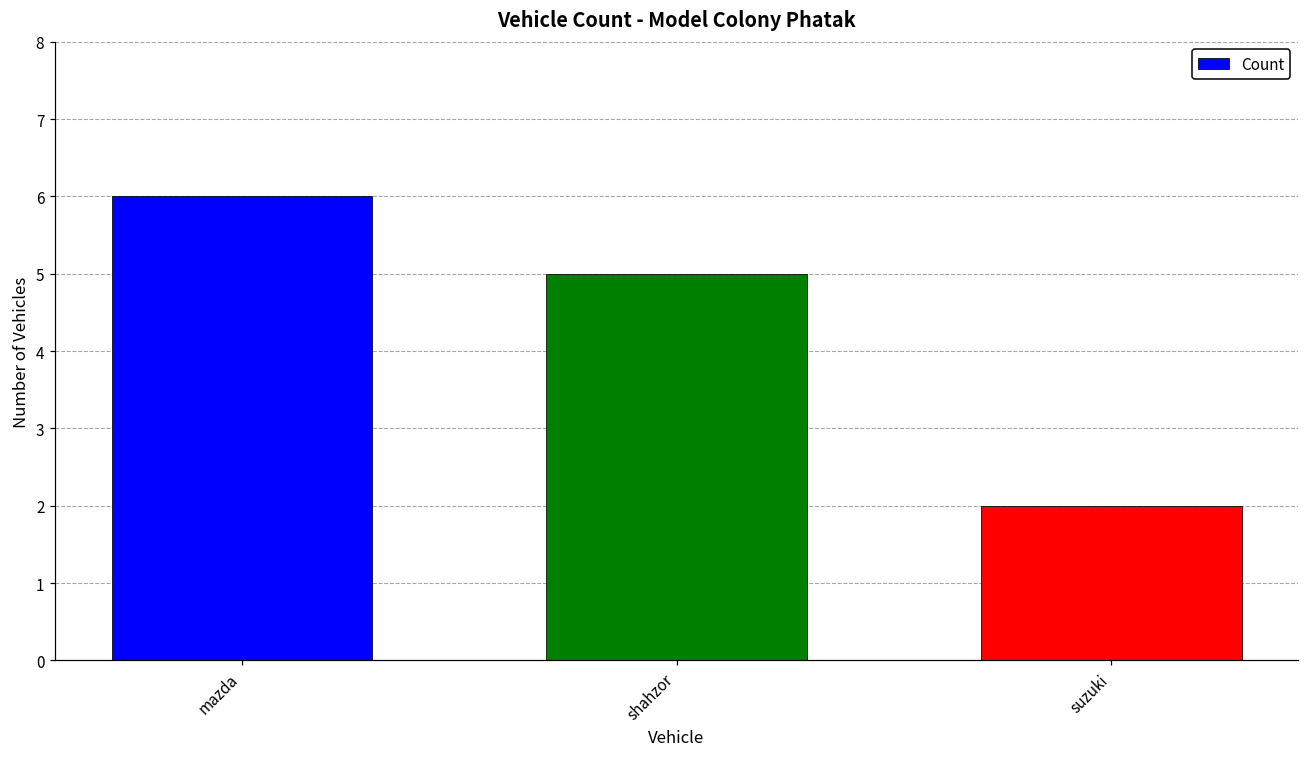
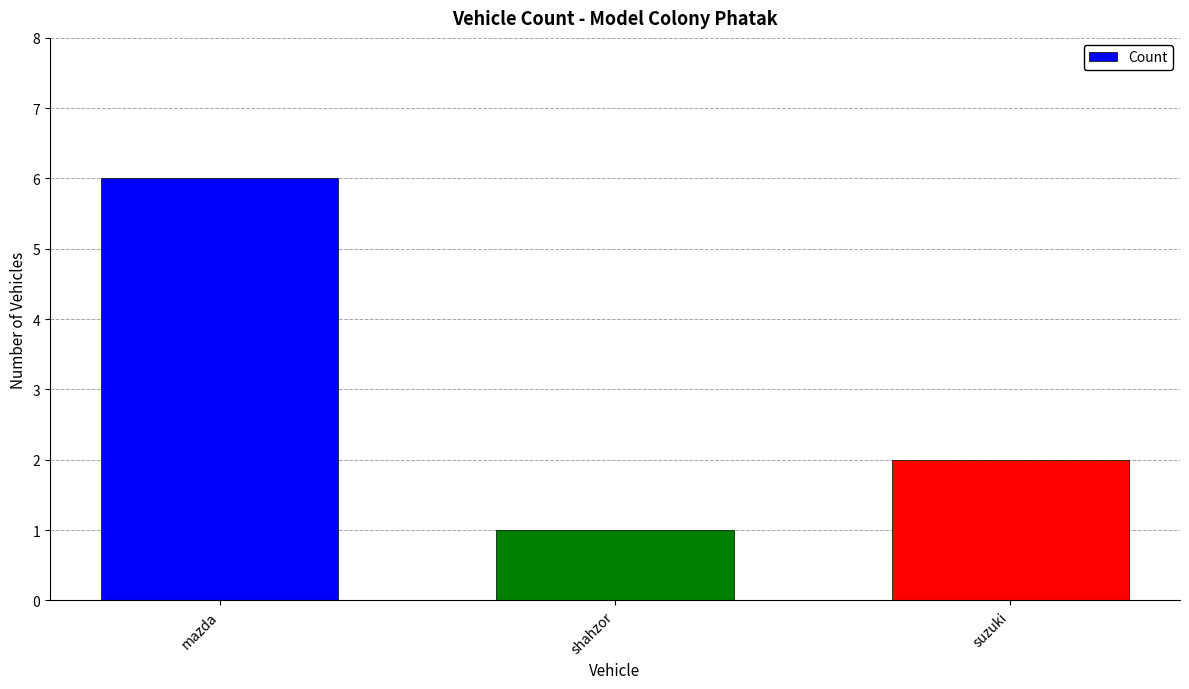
shahzor: 5 -> 1
